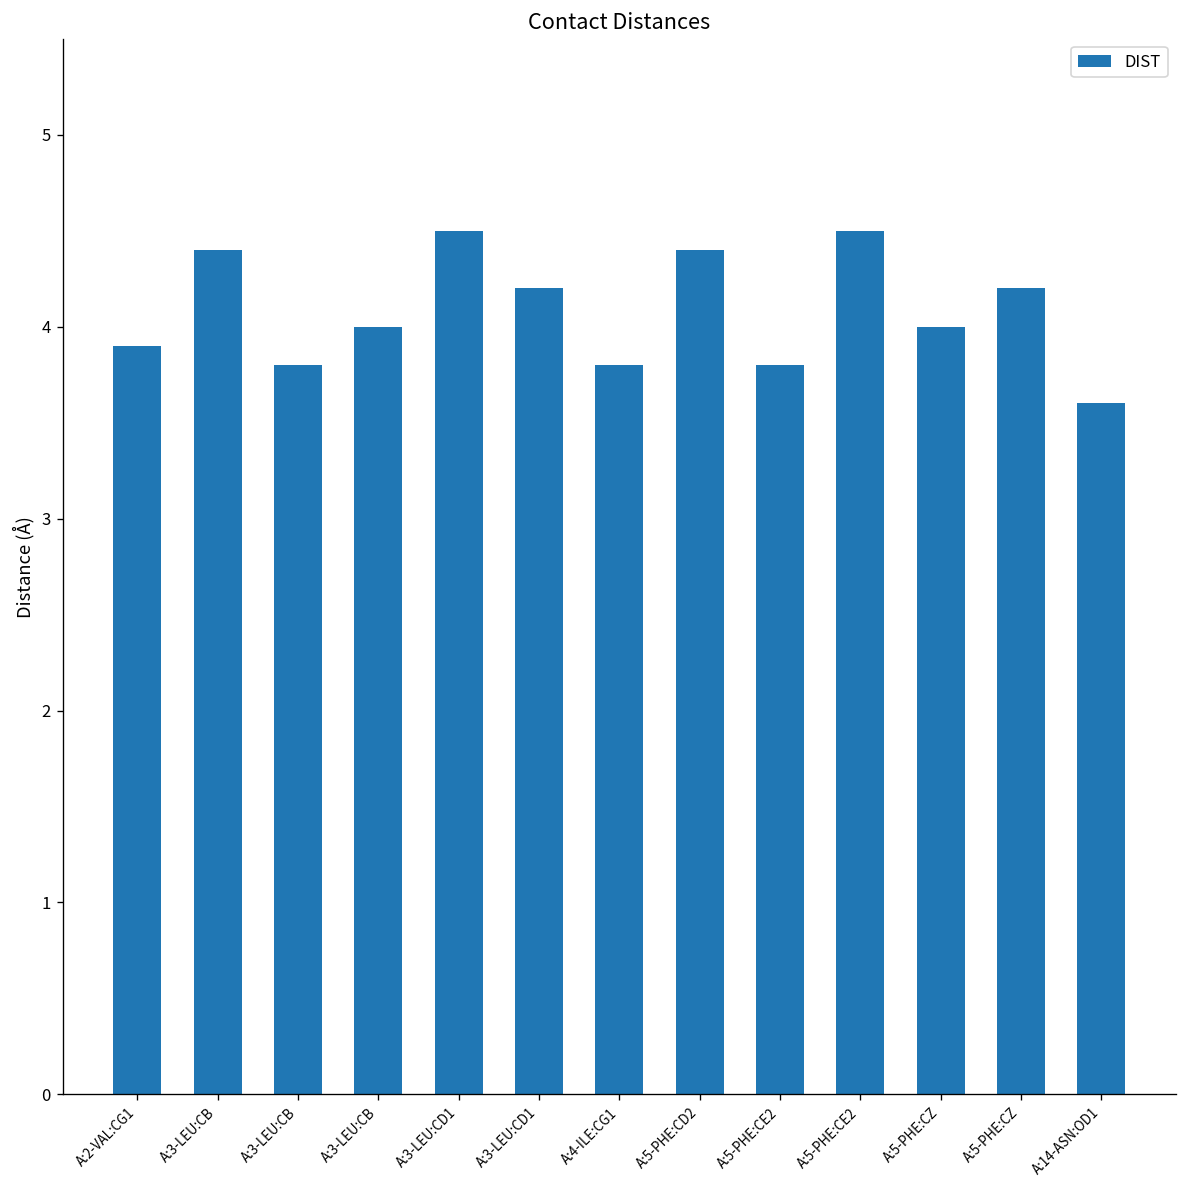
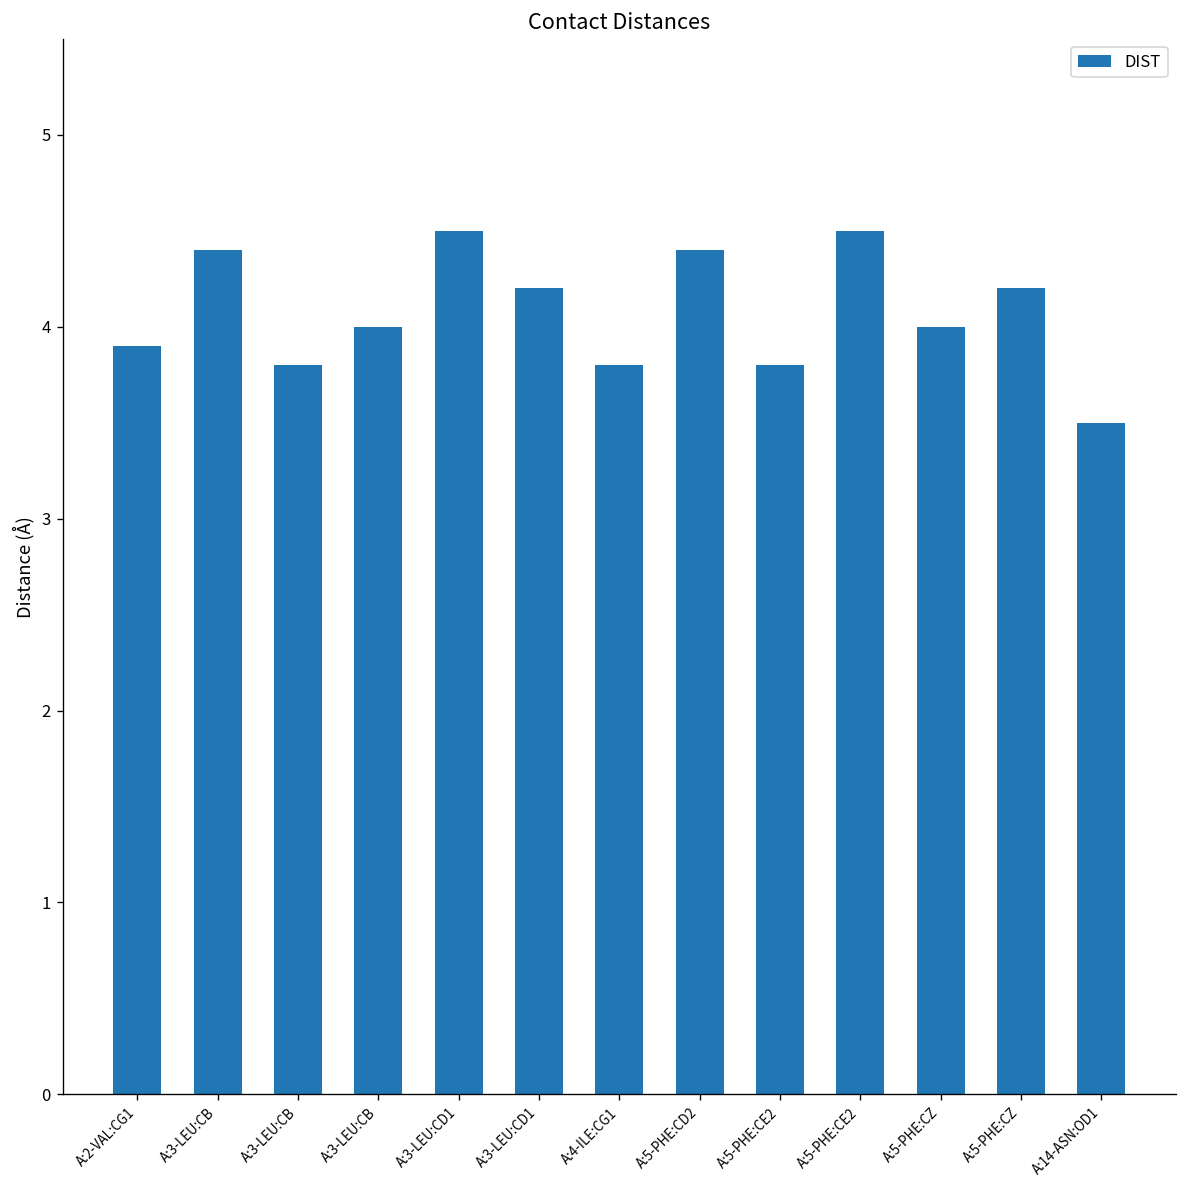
A:14-ASN:OD1: 3.6 -> 3.5
